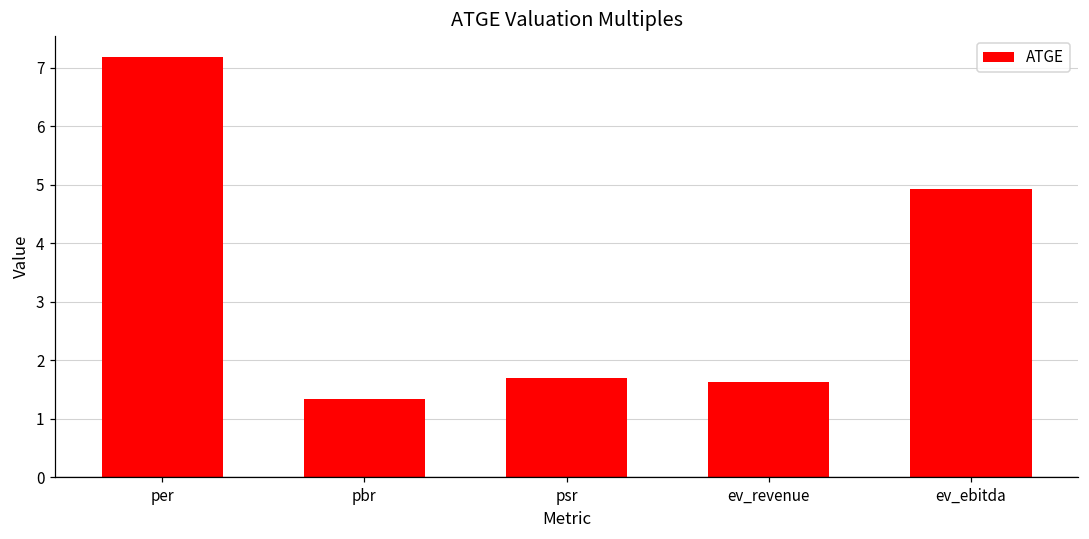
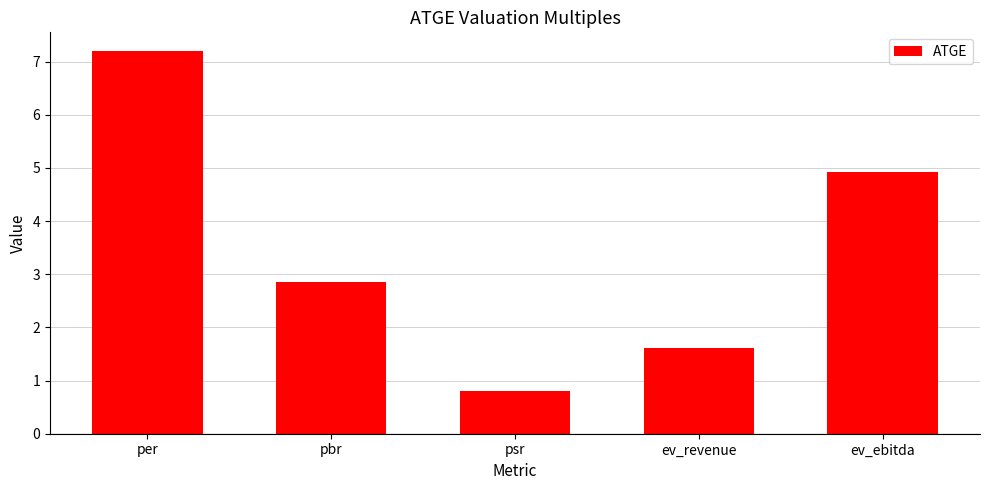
pbr: 1.3 -> 2.9
psr: 1.7 -> 0.8
